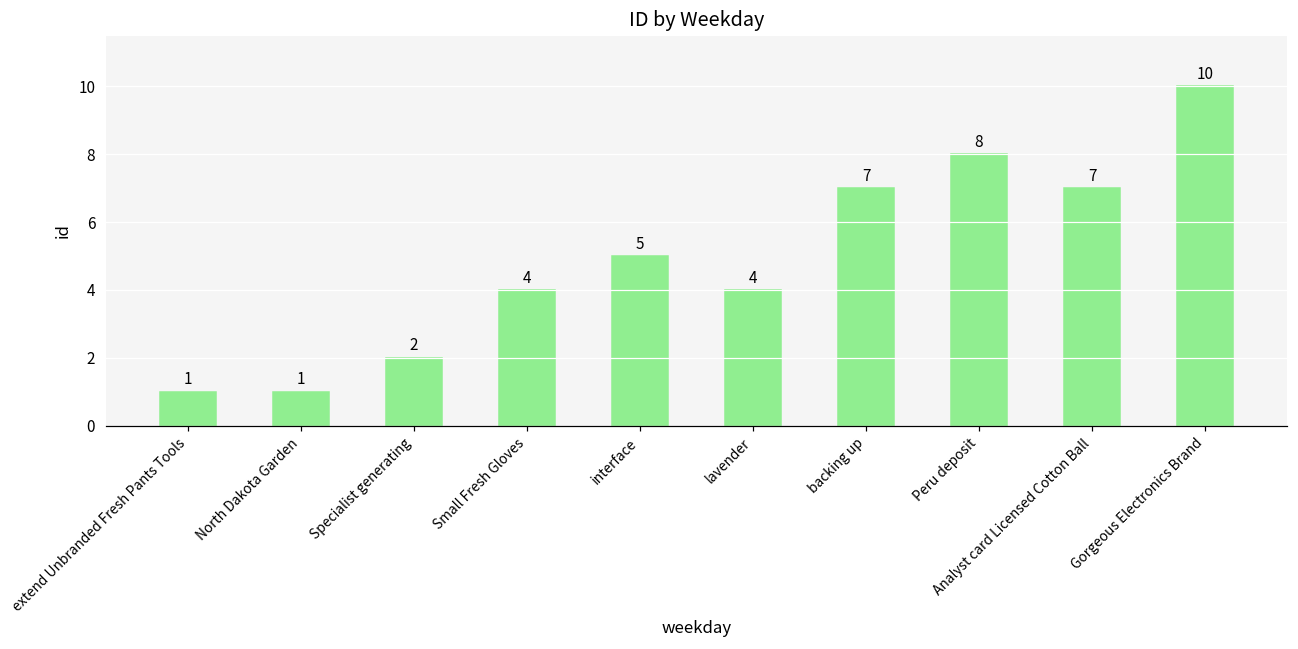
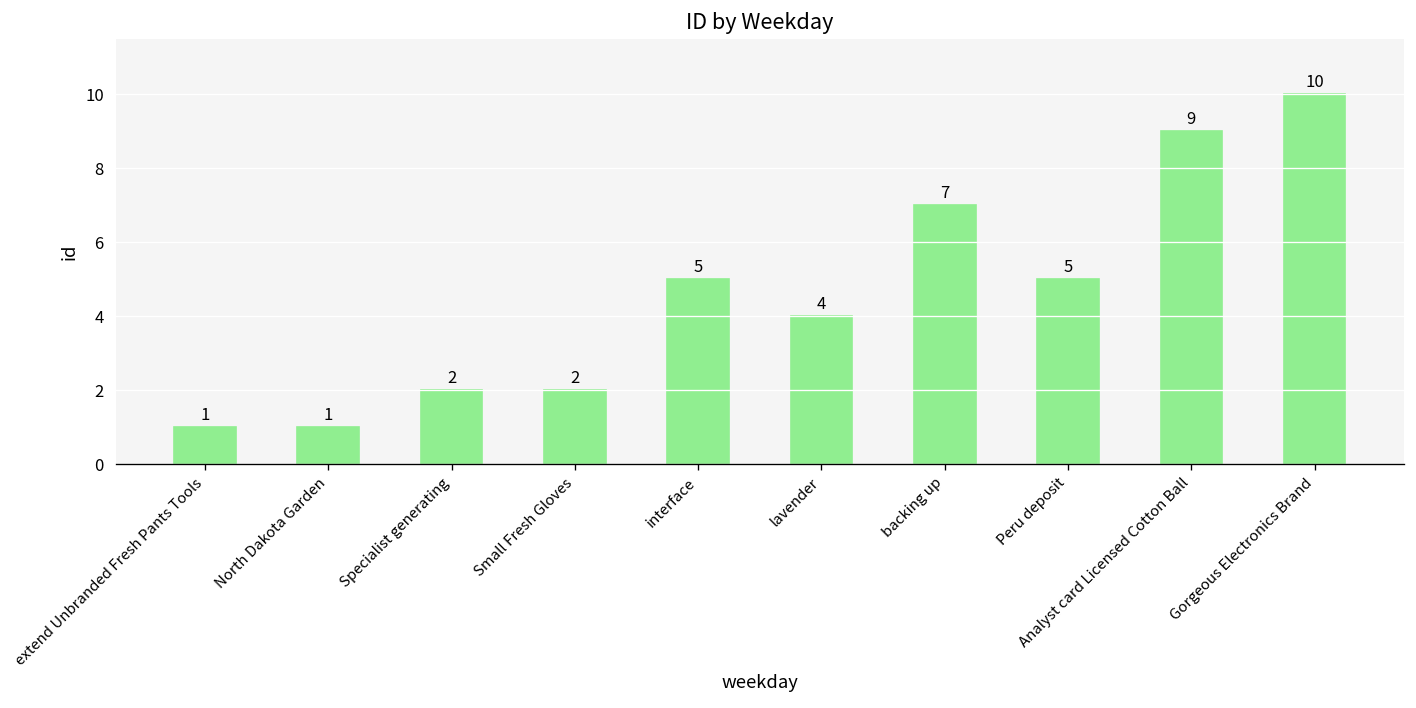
Small Fresh Gloves: 4 -> 2
Peru deposit: 8 -> 5
Analyst card Licensed Cotton Ball: 7 -> 9
